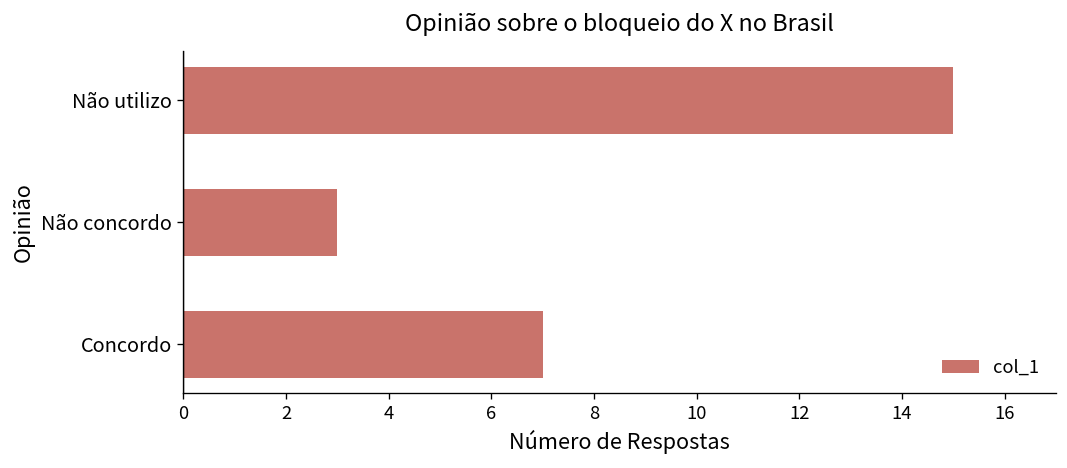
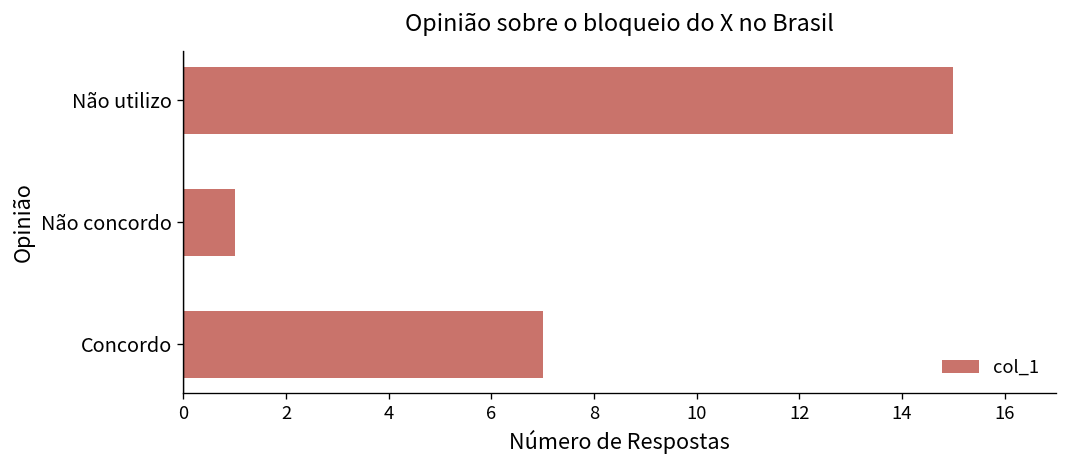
Não concordo: 3 -> 1
